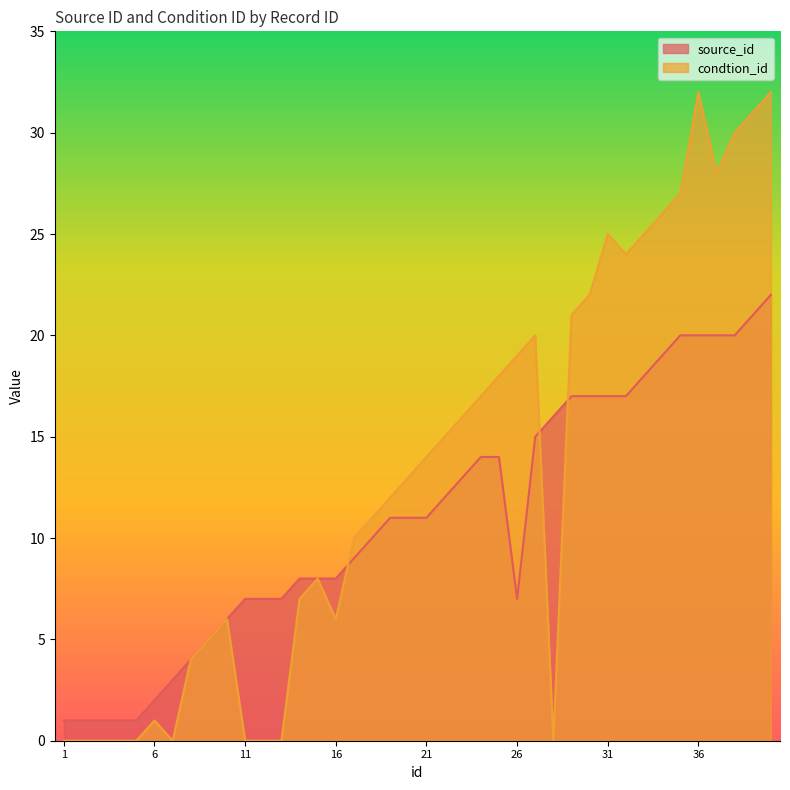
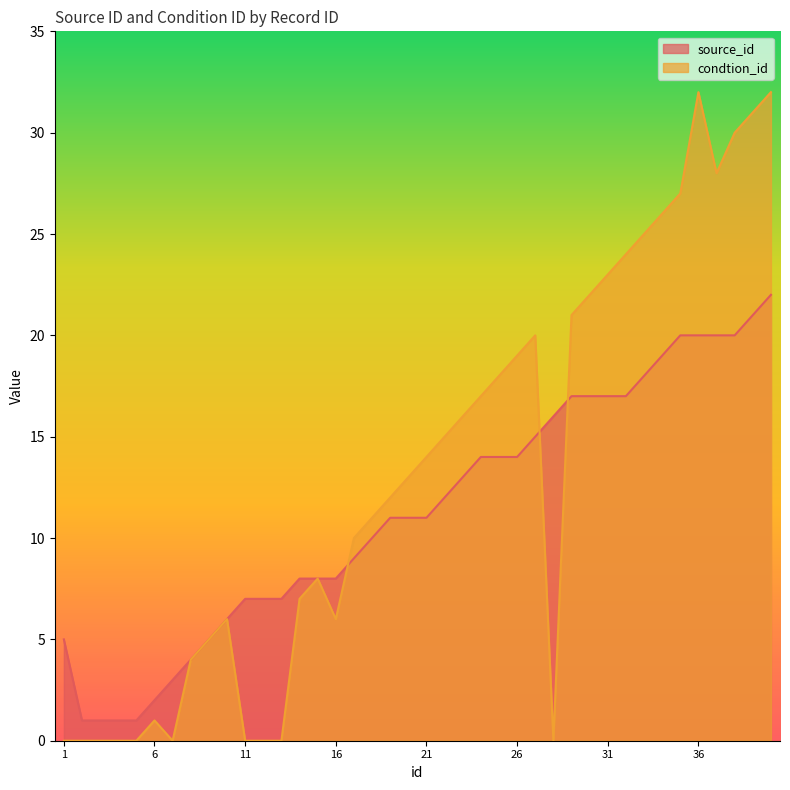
source_id, 1: 1 -> 5
source_id, 26: 7 -> 14
condtion_id, 31: 25 -> 23
